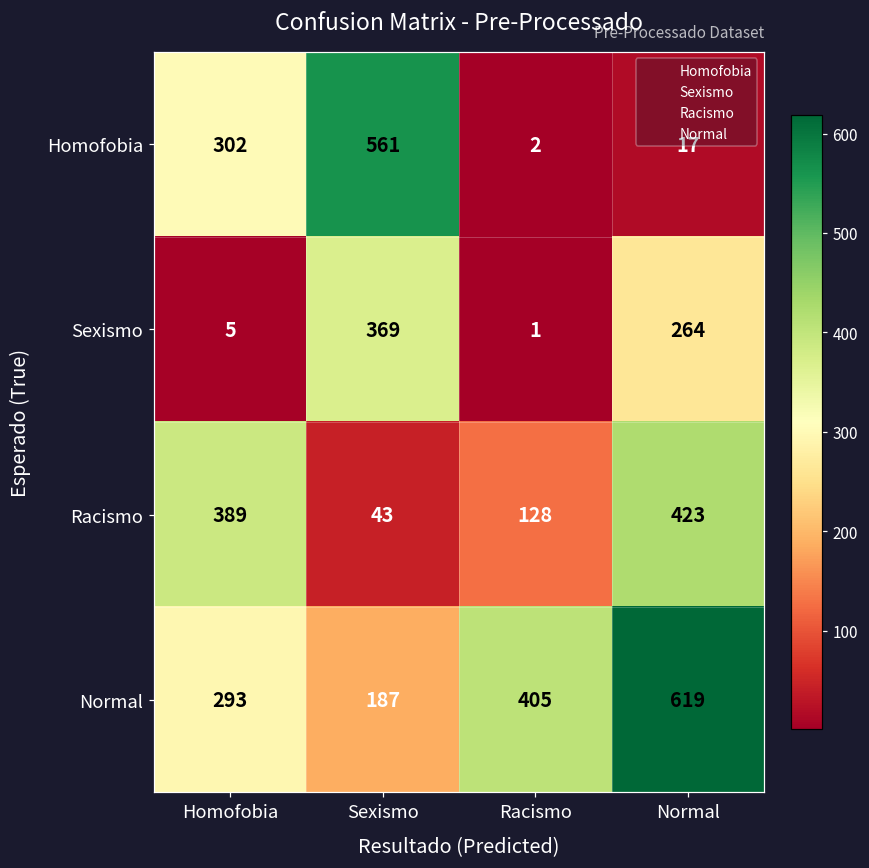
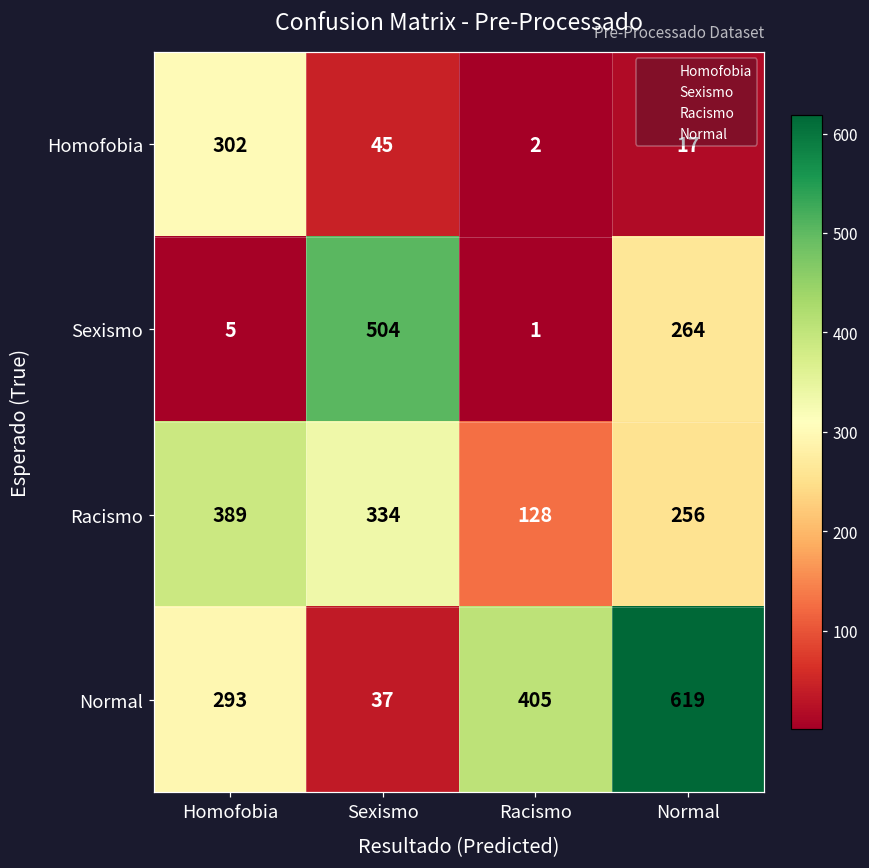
Homofobia, Sexismo: 561 -> 45
Sexismo, Sexismo: 369 -> 504
Racismo, Sexismo: 43 -> 334
Racismo, Normal: 423 -> 256
Normal, Sexismo: 187 -> 37
